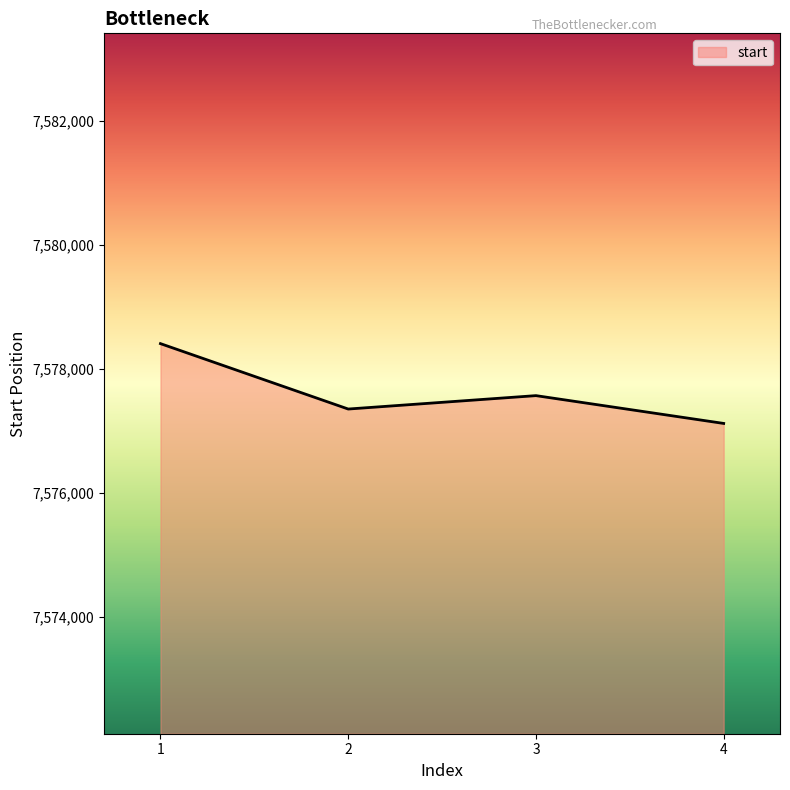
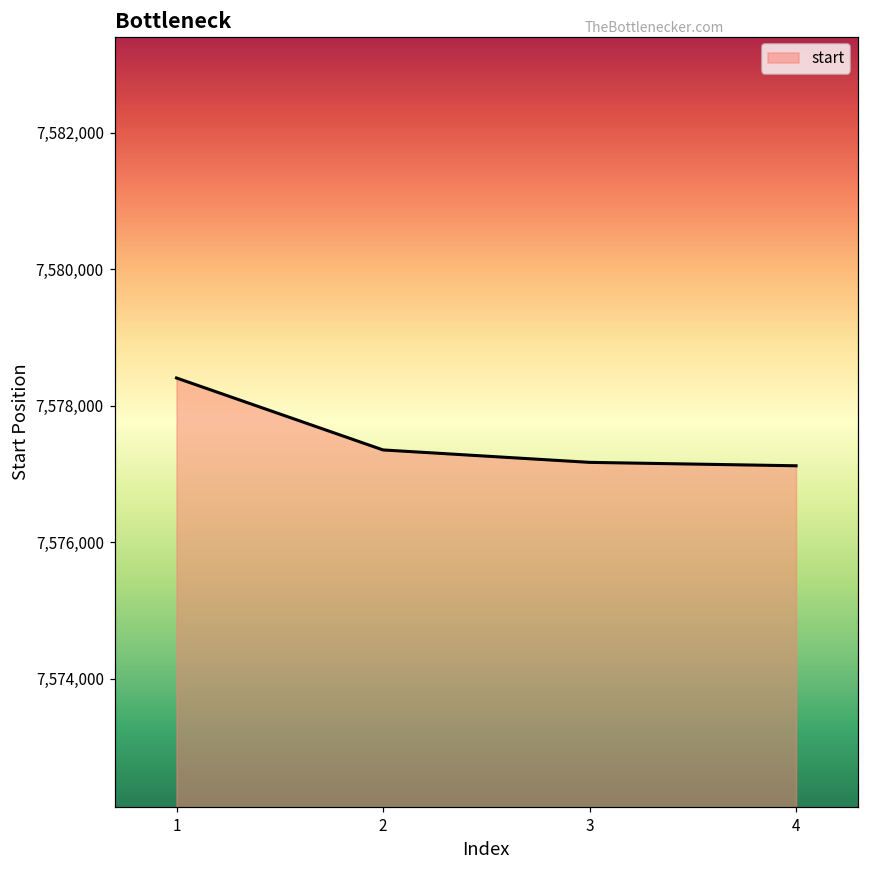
3: 7,577,600 -> 7,577,200
